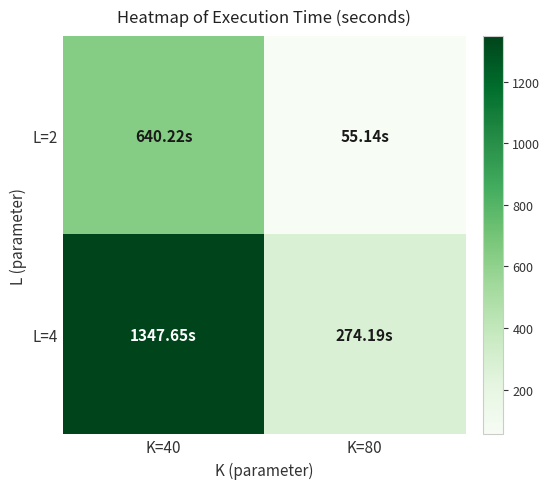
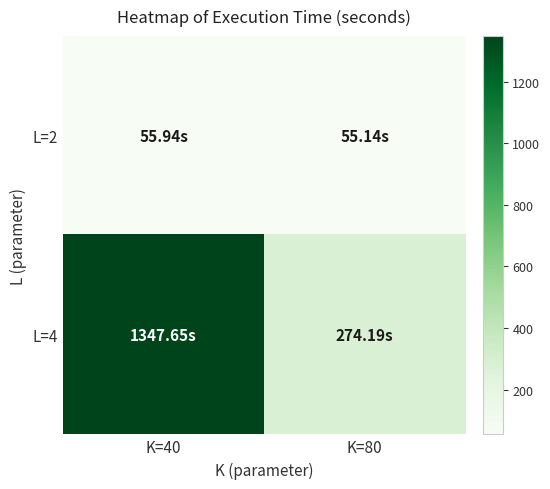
L=2, K=40: 640.22s -> 55.94s
